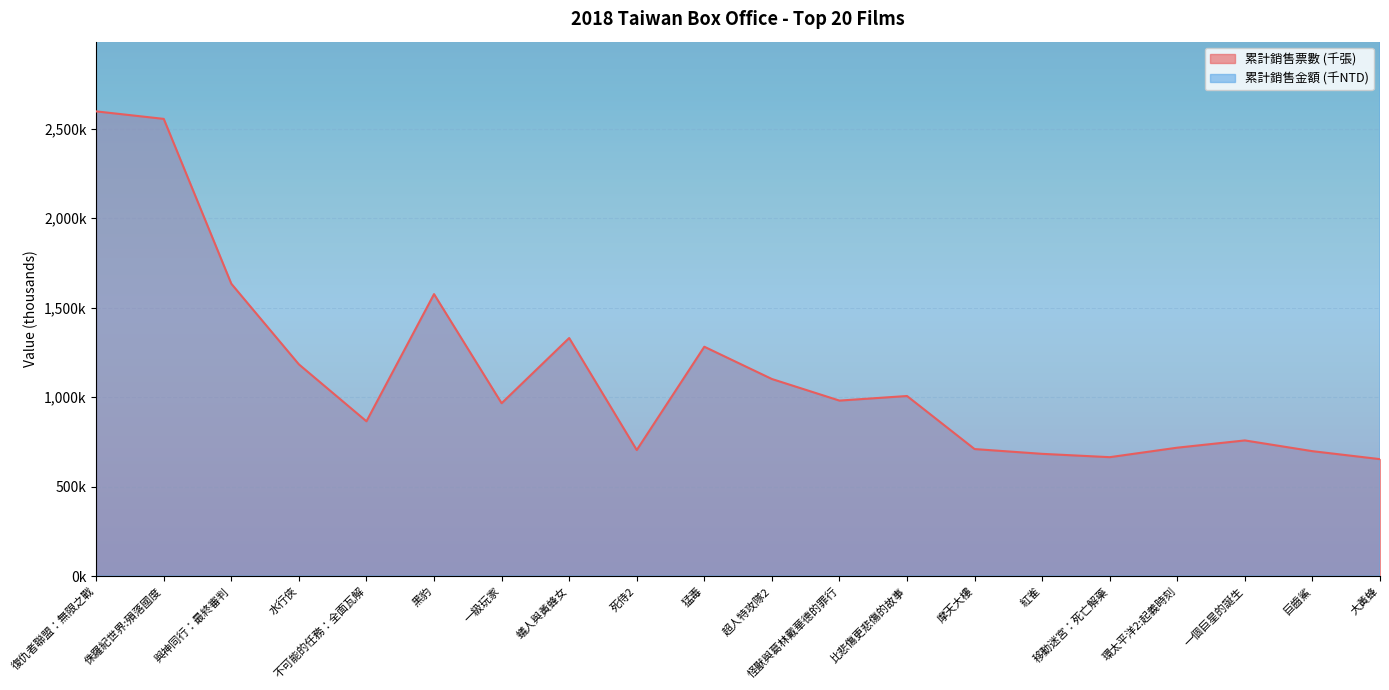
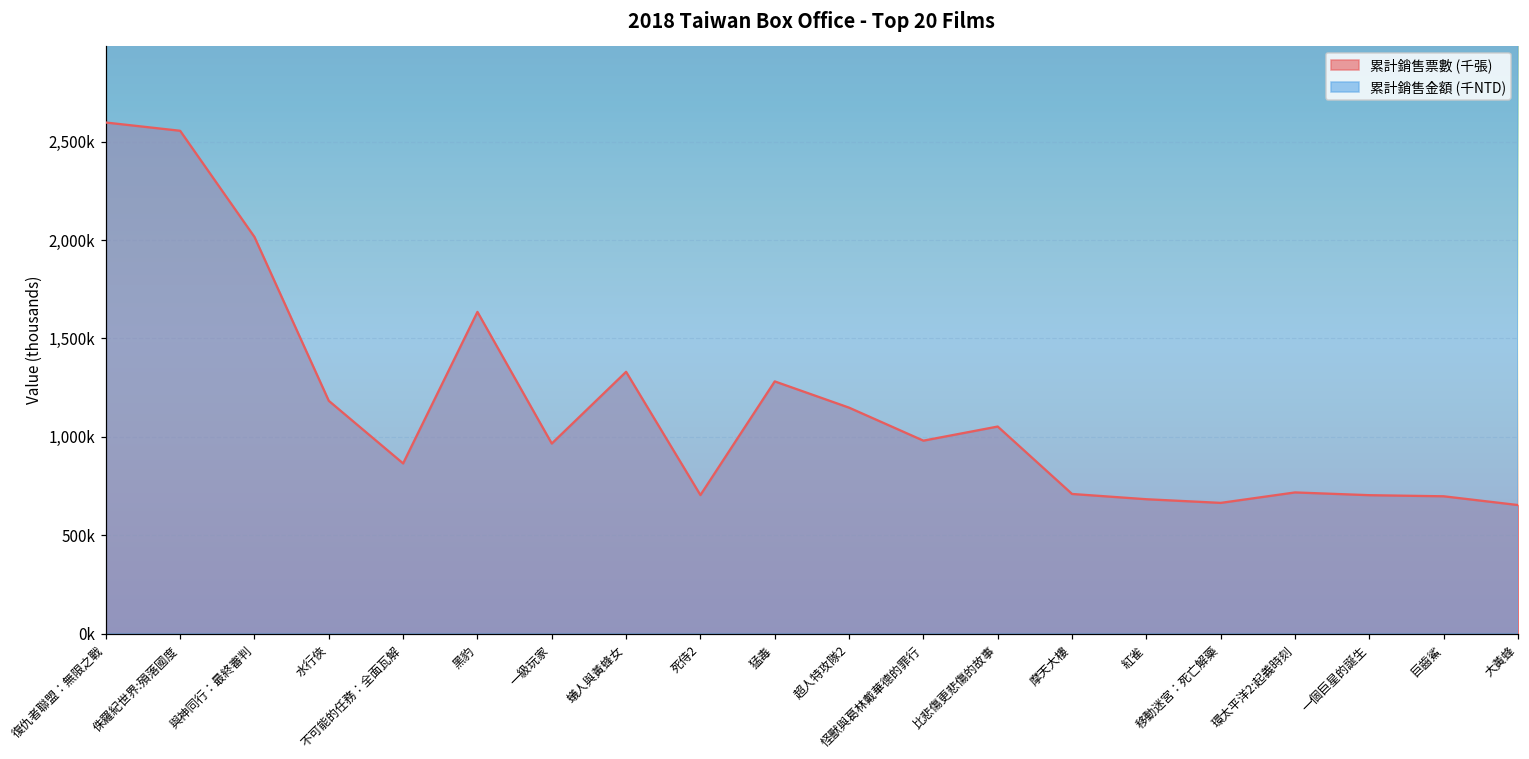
累計銷售票數 (千張), 與神同行：最終審判: 1,630,000 -> 2,020,000
累計銷售票數 (千張), 黑豹: 1,580,000 -> 1,630,000
累計銷售票數 (千張), 超人特攻隊2: 1,100,000 -> 1,150,000
累計銷售票數 (千張), 比悲傷更悲傷的故事: 1,010,000 -> 1,050,000
累計銷售票數 (千張), 一個巨星的誕生: 760,000 -> 700,000
